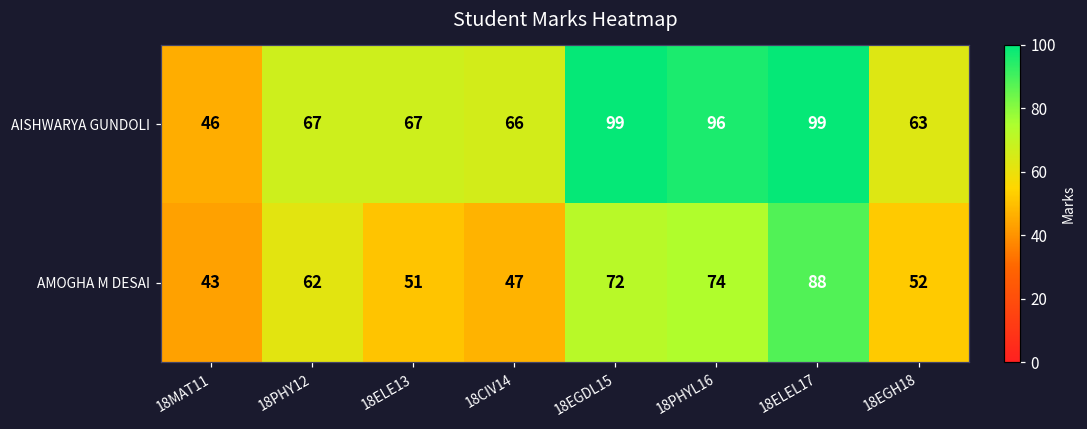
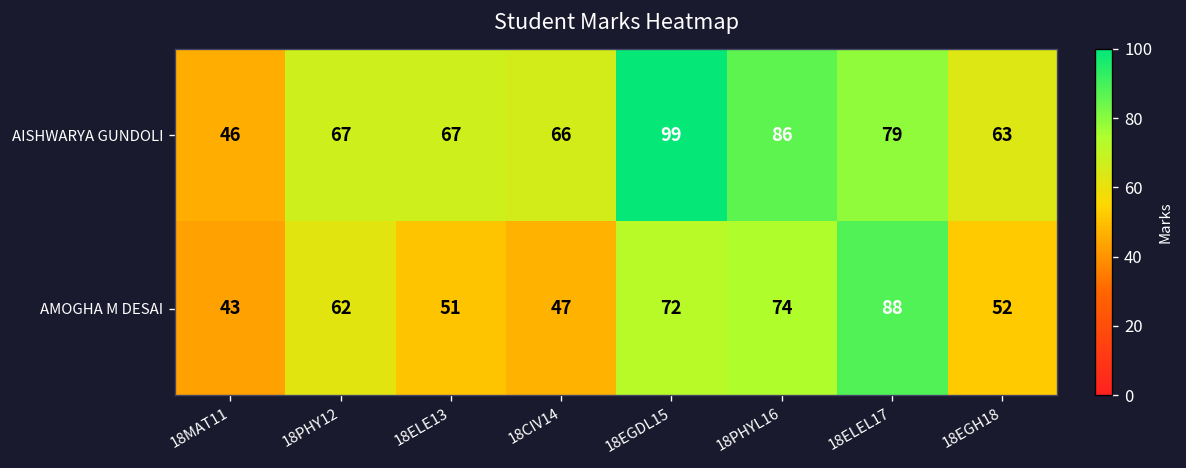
AISHWARYA GUNDOLI, 18PHYL16: 96 -> 86
AISHWARYA GUNDOLI, 18ELEL17: 99 -> 79
